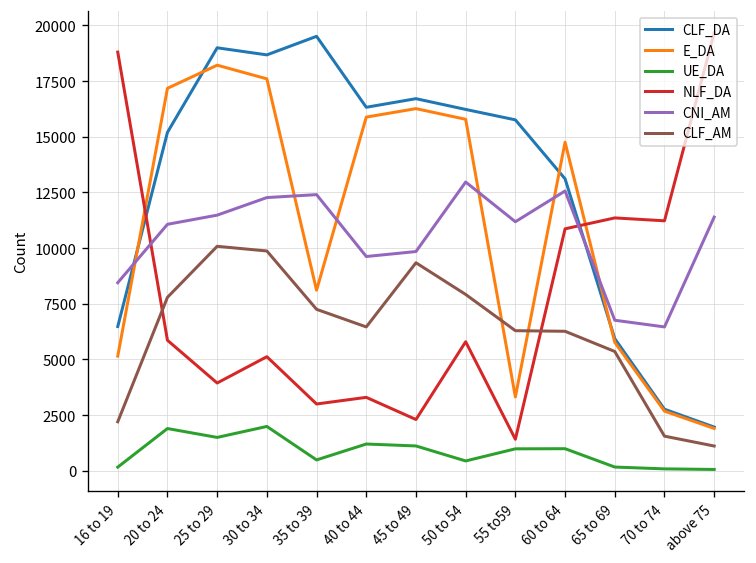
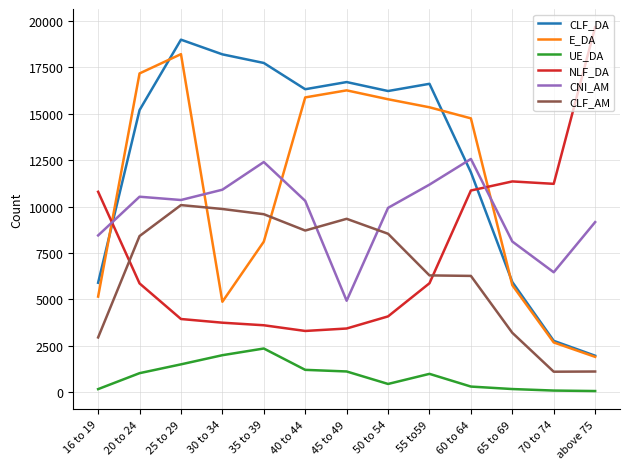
CLF_DA, 16 to 19: 6500 -> 5900
NLF_DA, 16 to 19: 18800 -> 10800
CLF_AM, 16 to 19: 2200 -> 3000
UE_DA, 20 to 24: 1900 -> 1000
CNI_AM, 20 to 24: 11100 -> 10500
CLF_AM, 20 to 24: 7800 -> 8400
CNI_AM, 25 to 29: 11500 -> 10400
CLF_DA, 30 to 34: 18700 -> 18200
E_DA, 30 to 34: 17600 -> 4900
NLF_DA, 30 to 34: 5100 -> 3700
CNI_AM, 30 to 34: 12300 -> 10900
CLF_DA, 35 to 39: 19500 -> 17700
UE_DA, 35 to 39: 500 -> 2400
NLF_DA, 35 to 39: 3000 -> 3600
CLF_AM, 35 to 39: 7300 -> 9600
CNI_AM, 40 to 44: 9600 -> 10300
CLF_AM, 40 to 44: 6500 -> 8700
NLF_DA, 45 to 49: 2300 -> 3400
CNI_AM, 45 to 49: 9800 -> 4900
NLF_DA, 50 to 54: 5800 -> 4100
CNI_AM, 50 to 54: 13000 -> 9900
CLF_AM, 50 to 54: 7900 -> 8500
CLF_DA, 55 to59: 15800 -> 16600
E_DA, 55 to59: 3300 -> 15300
NLF_DA, 55 to59: 1400 -> 5900
CLF_DA, 60 to 64: 13100 -> 11800
UE_DA, 60 to 64: 1000 -> 300
CNI_AM, 65 to 69: 6800 -> 8100
CLF_AM, 65 to 69: 5400 -> 3200
CLF_AM, 70 to 74: 1600 -> 1100
CNI_AM, above 75: 11400 -> 9200
